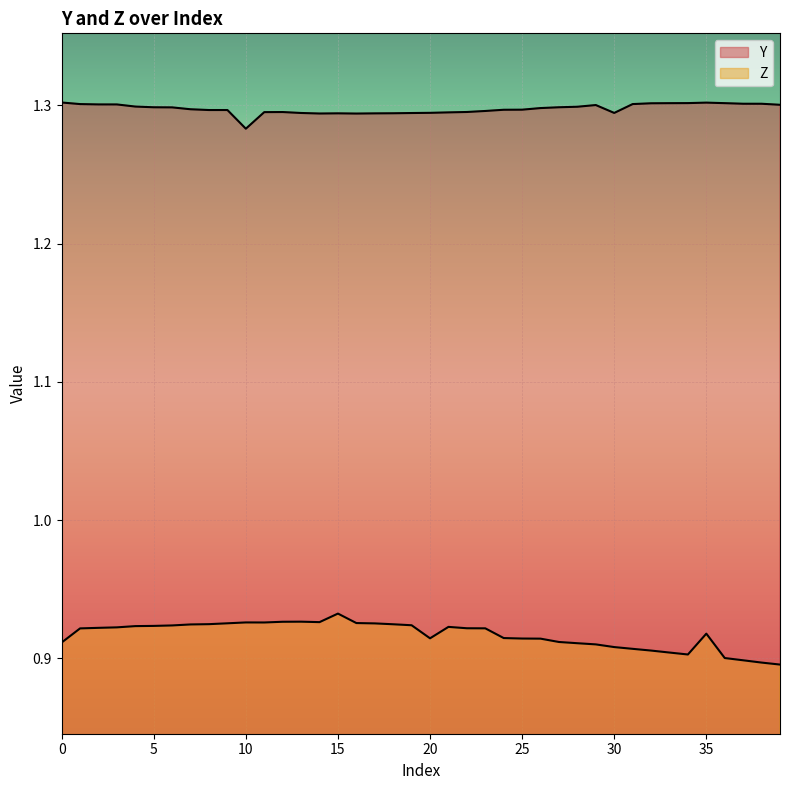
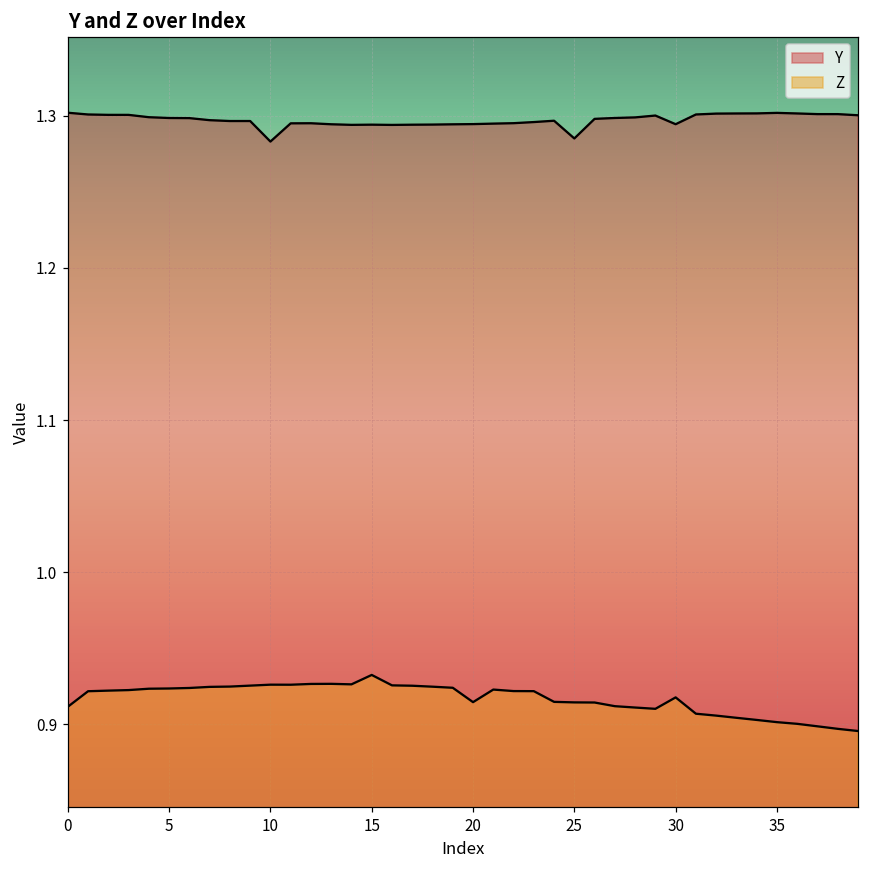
Y, 25: 1.297 -> 1.285
Z, 30: 0.908 -> 0.918
Z, 35: 0.918 -> 0.901
